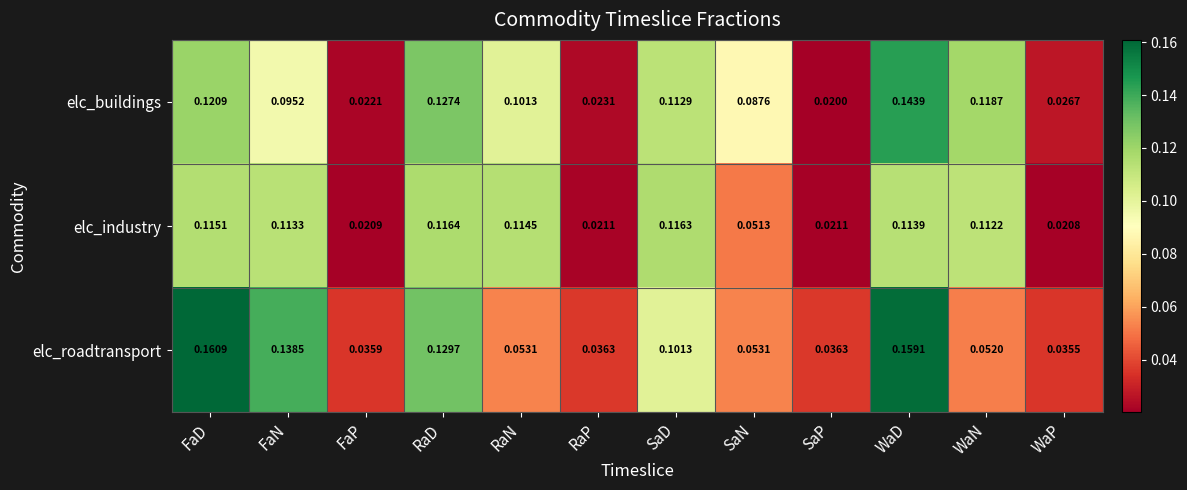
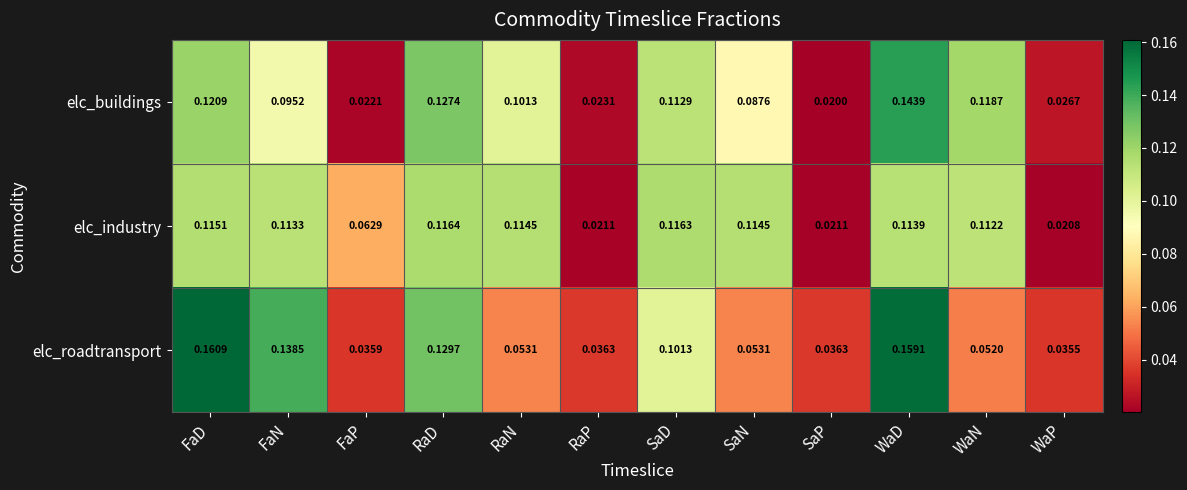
elc_industry, FaP: 0.0209 -> 0.0629
elc_industry, SaN: 0.0513 -> 0.1145
